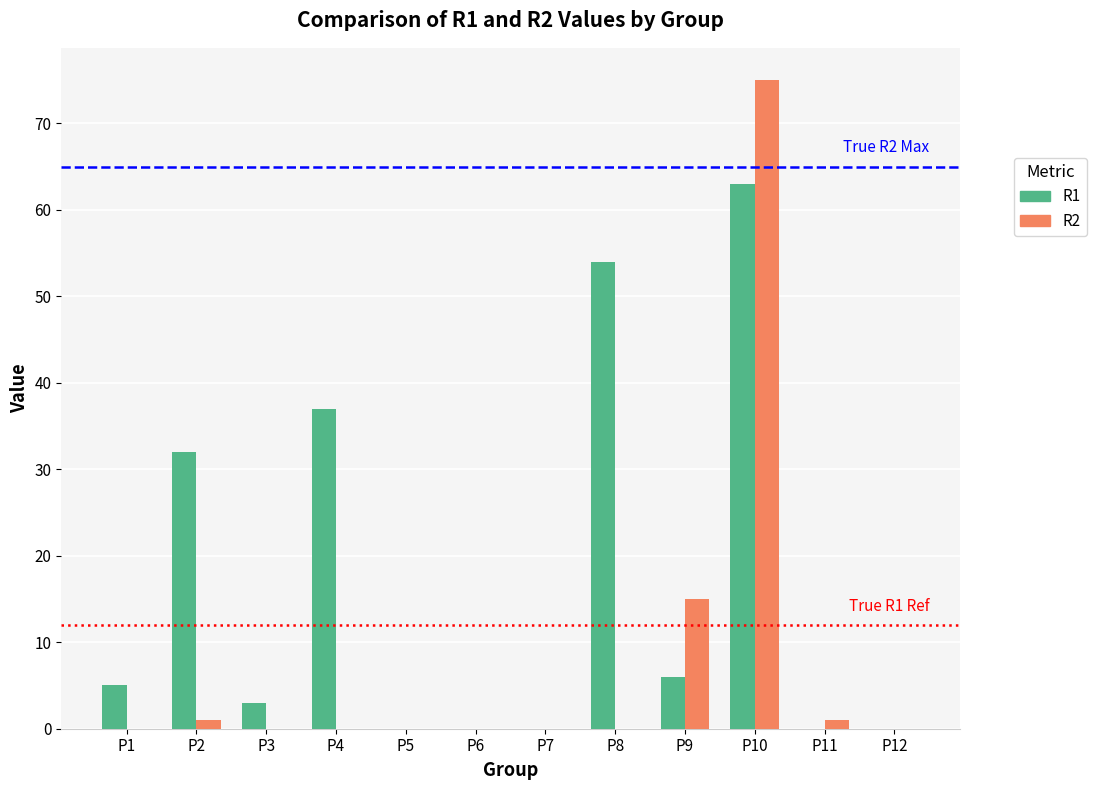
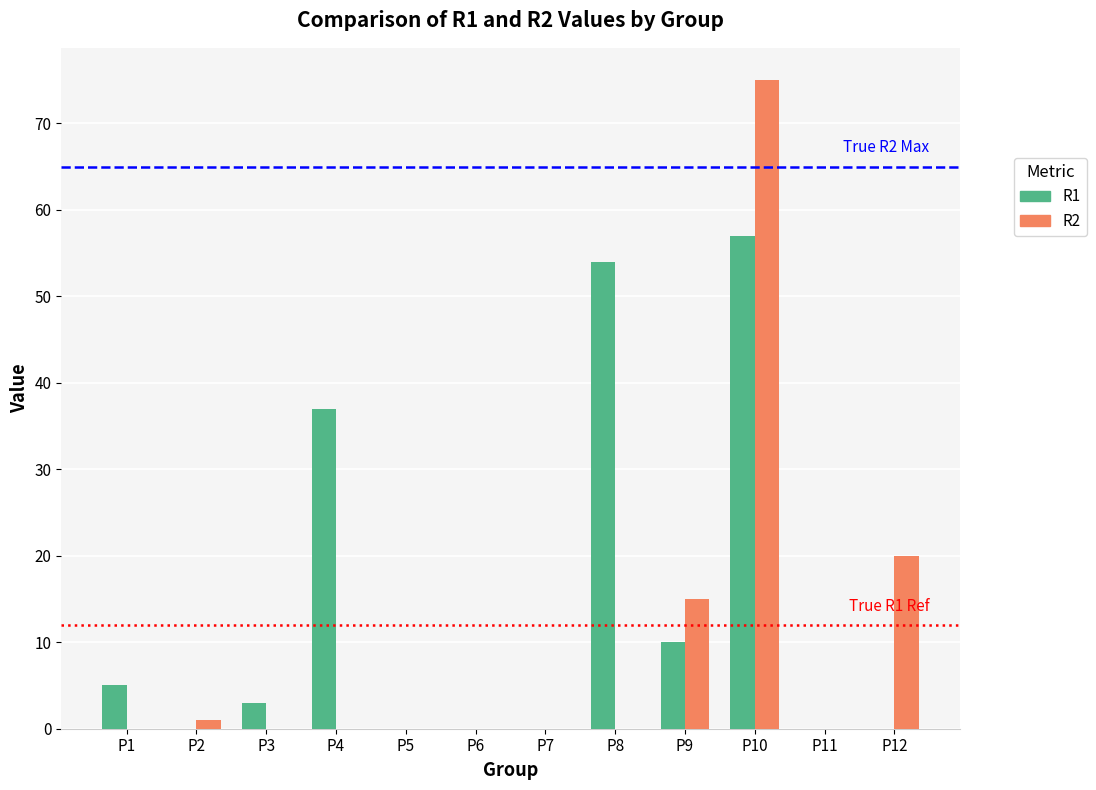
R1, P2: 32 -> 0
R1, P9: 6 -> 10
R1, P10: 63 -> 57
R2, P11: 1 -> 0
R2, P12: 0 -> 20
